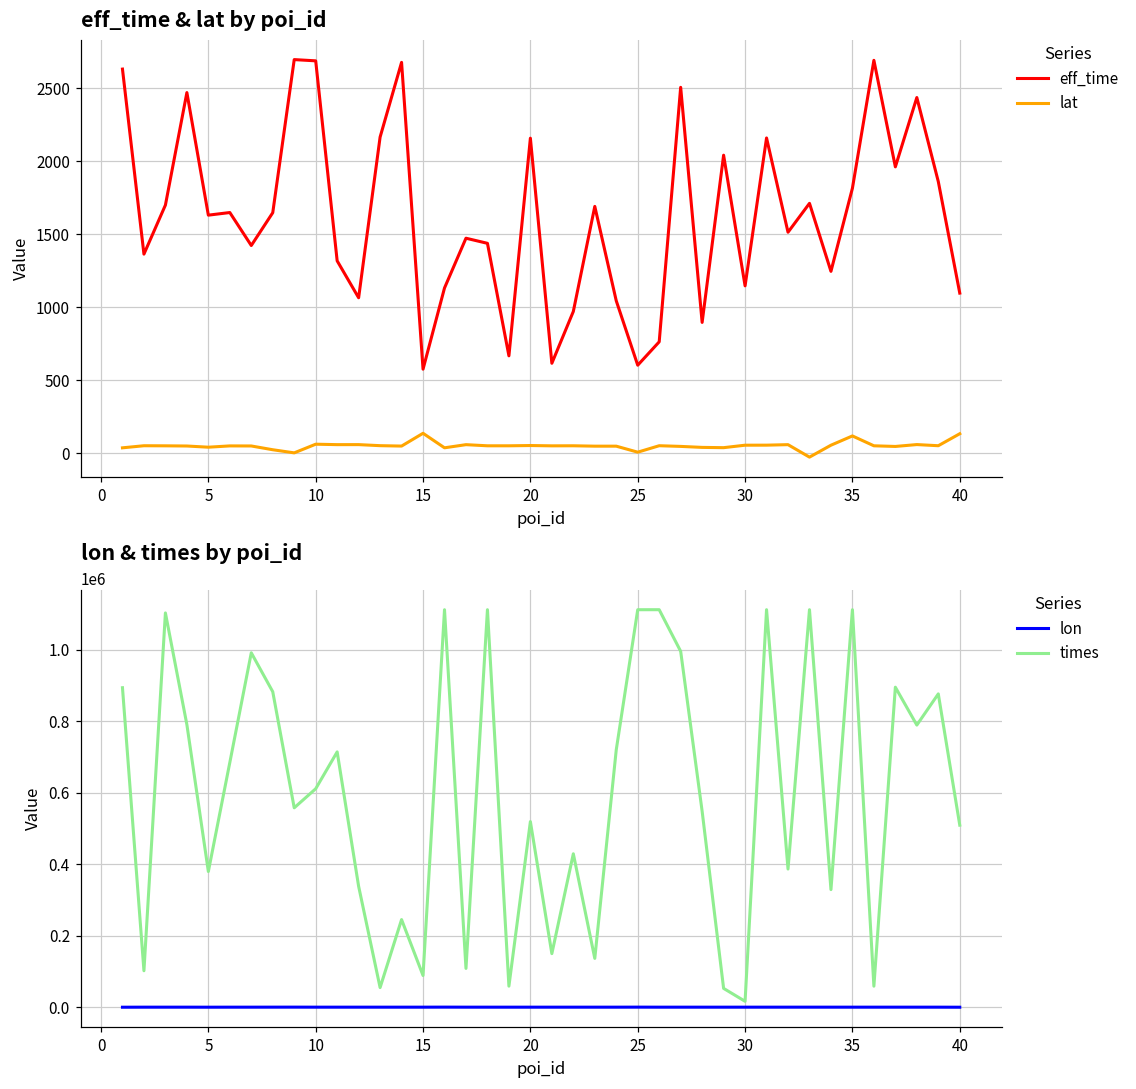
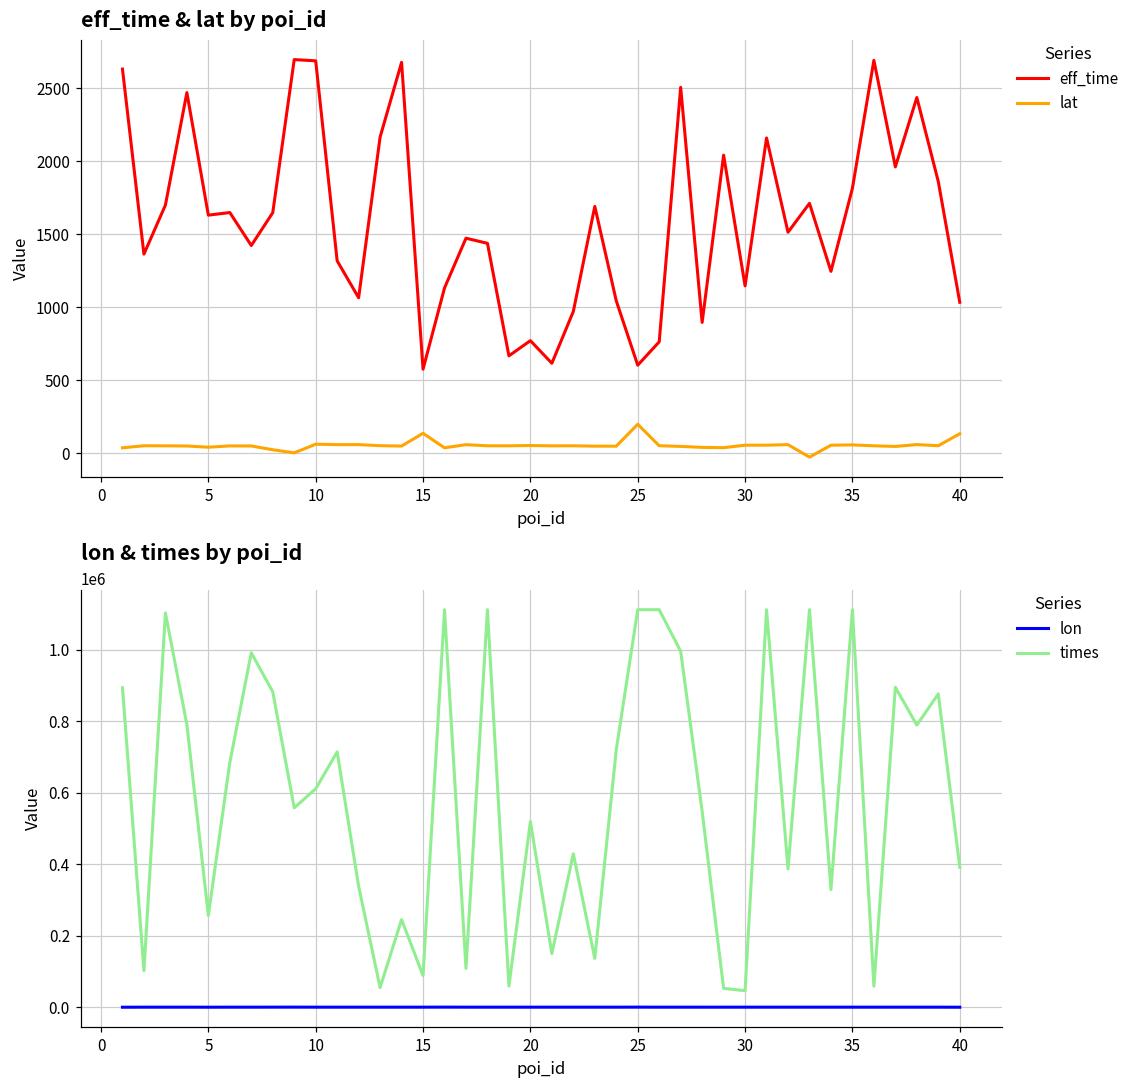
eff_time & lat by poi_id, eff_time, 20: 2160 -> 770
eff_time & lat by poi_id, lat, 25: 10 -> 200
eff_time & lat by poi_id, lat, 35: 120 -> 60
eff_time & lat by poi_id, eff_time, 40: 1100 -> 1040
lon & times by poi_id, times, 5: 380000 -> 260000
lon & times by poi_id, times, 30: 20000 -> 50000
lon & times by poi_id, times, 40: 510000 -> 390000
